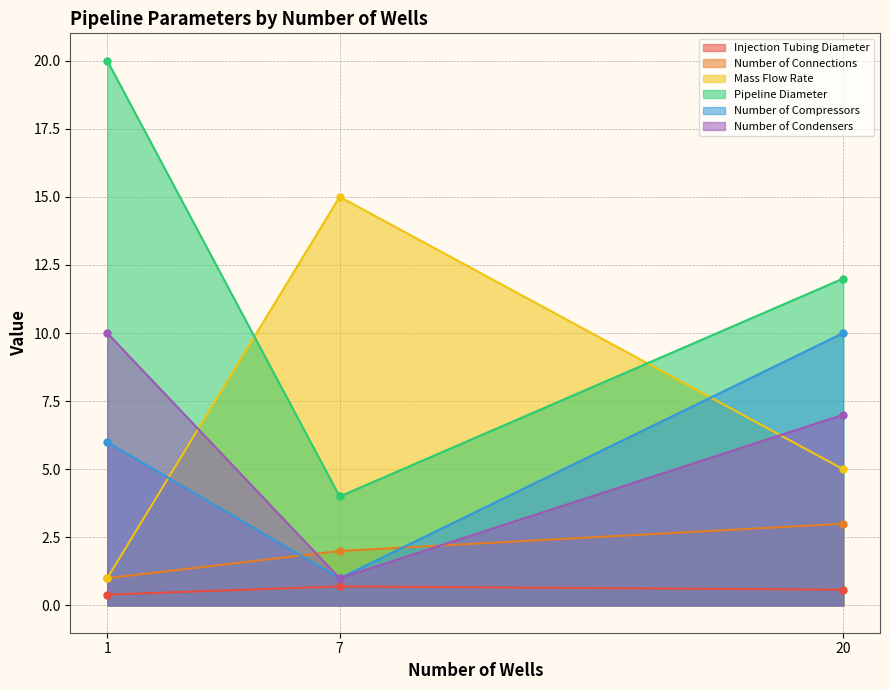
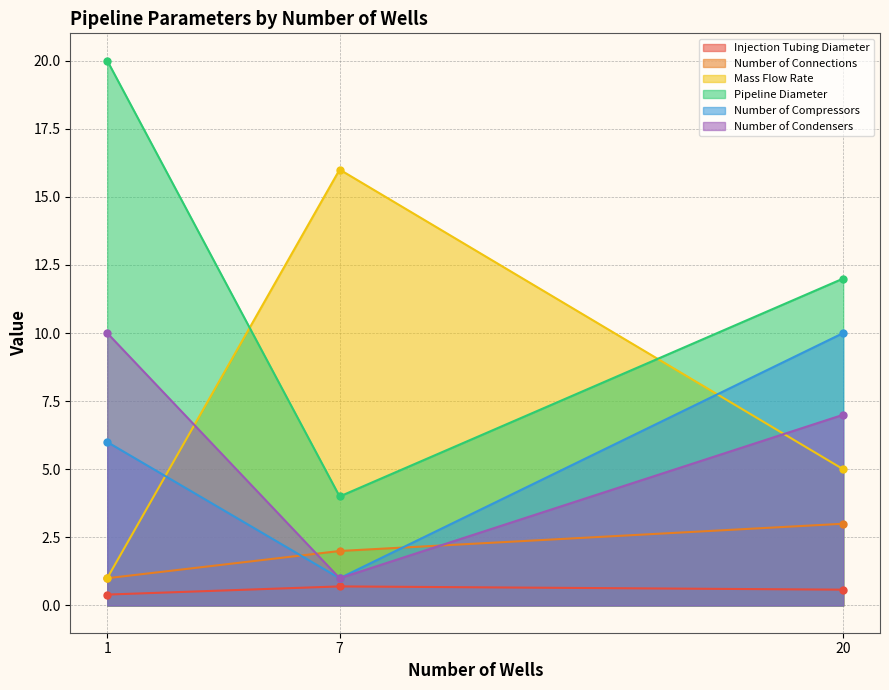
Mass Flow Rate, 7: 15 -> 16
